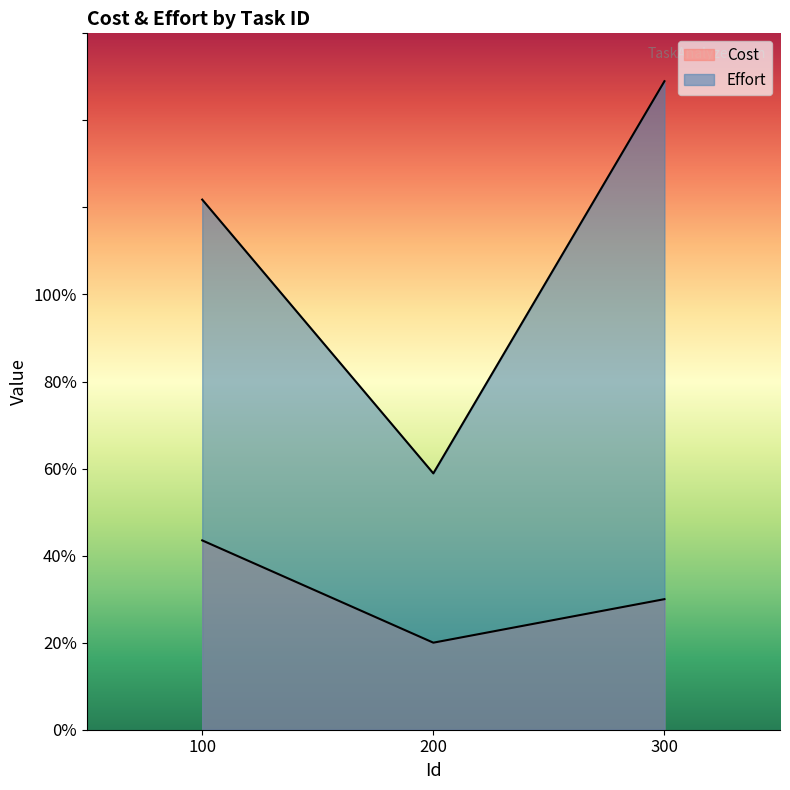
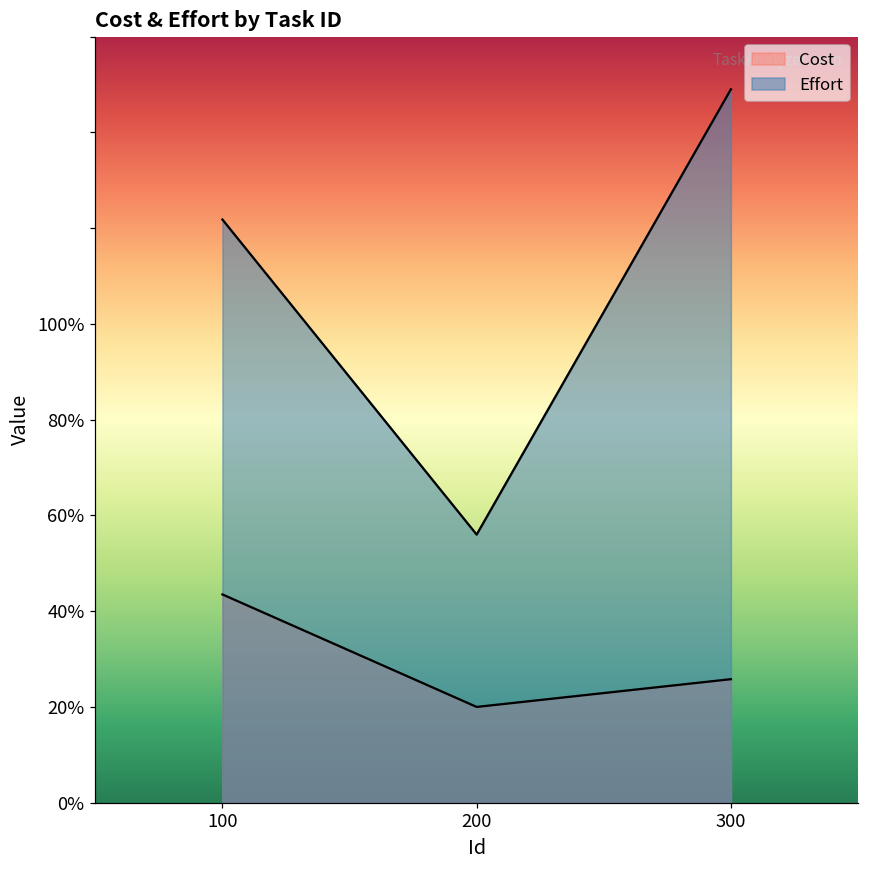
Effort, 200: 59% -> 56%
Cost, 300: 30% -> 26%
